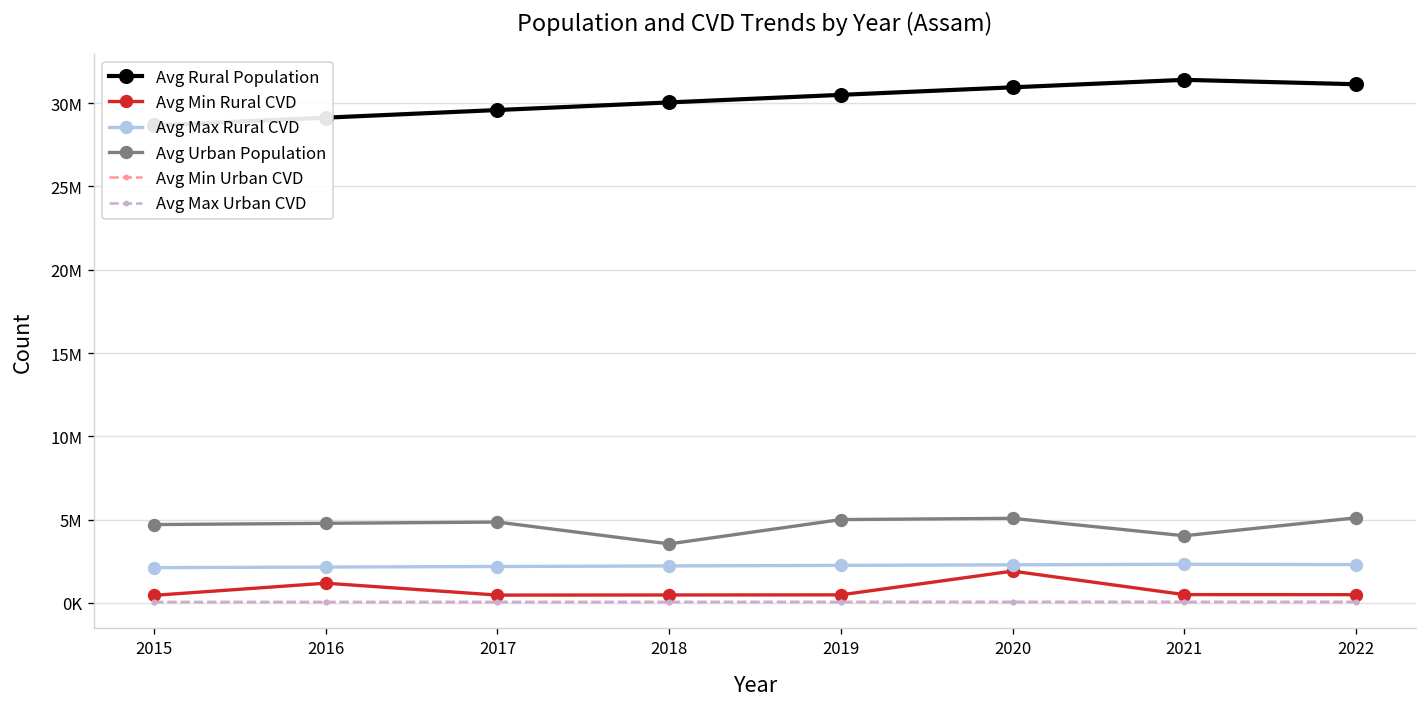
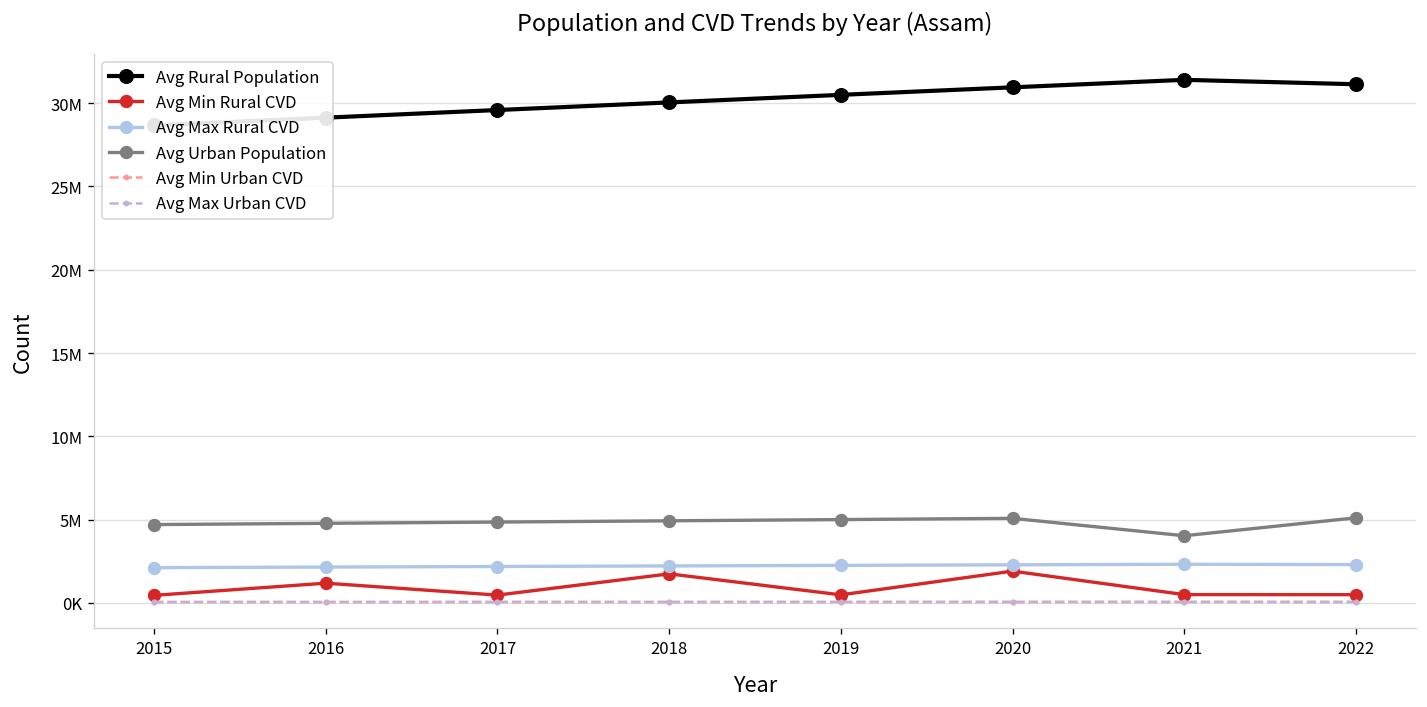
Avg Min Rural CVD, 2018: 500000 -> 1700000
Avg Urban Population, 2018: 3500000 -> 4900000
